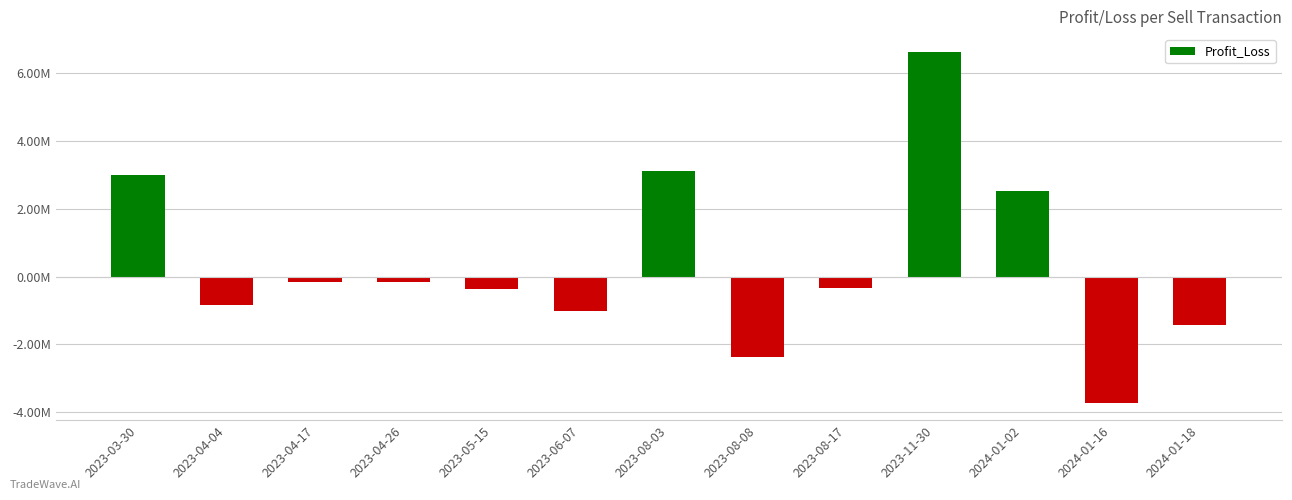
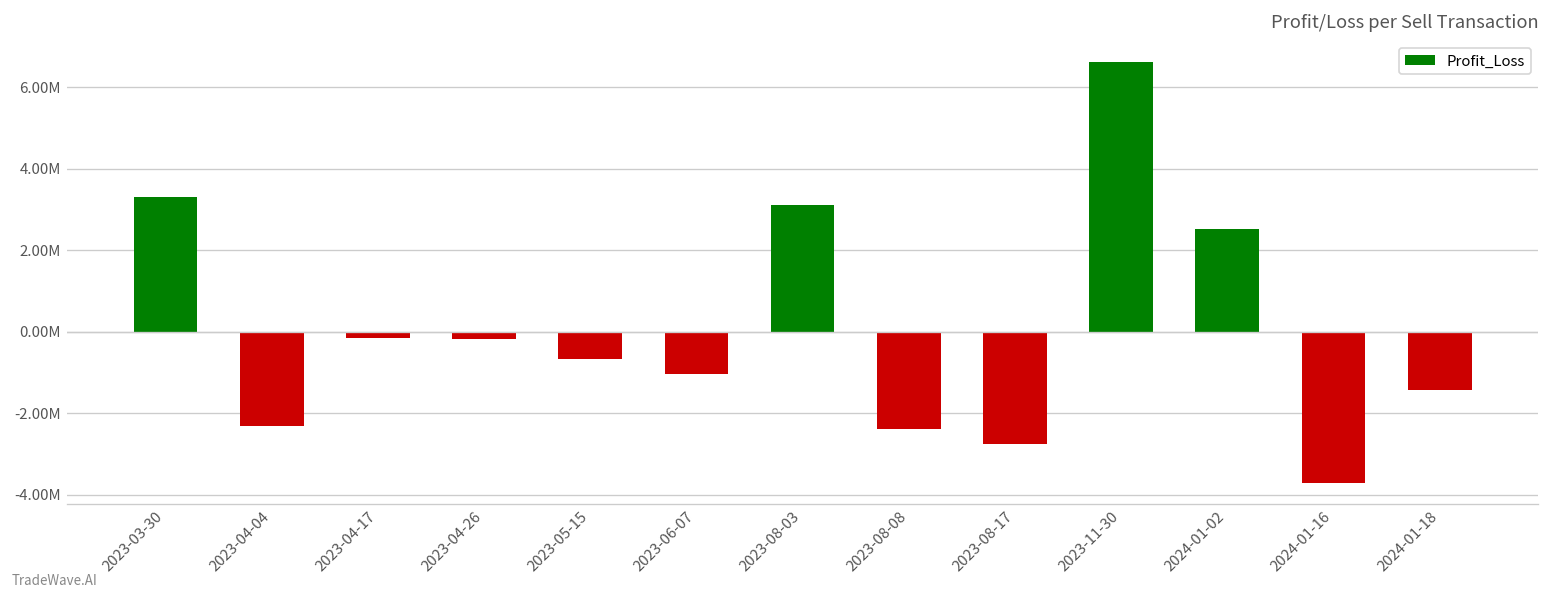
2023-03-30: 3000000 -> 3300000
2023-04-04: -800000 -> -2300000
2023-05-15: -400000 -> -700000
2023-08-17: -300000 -> -2700000
